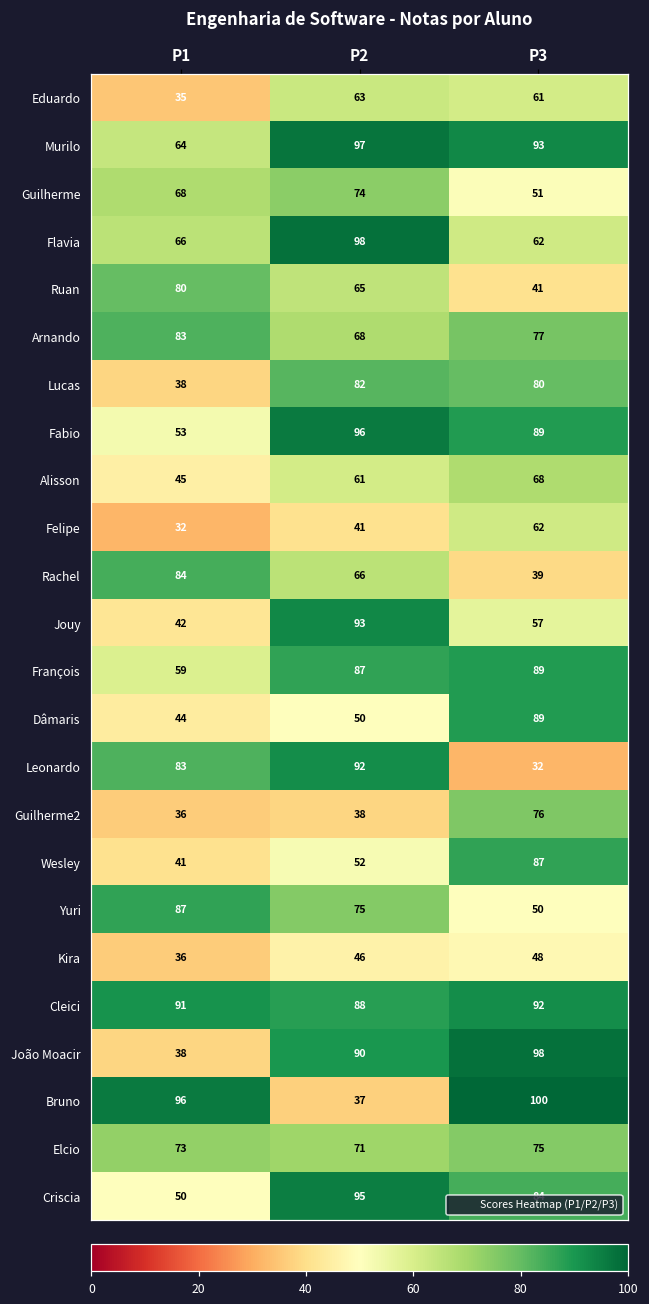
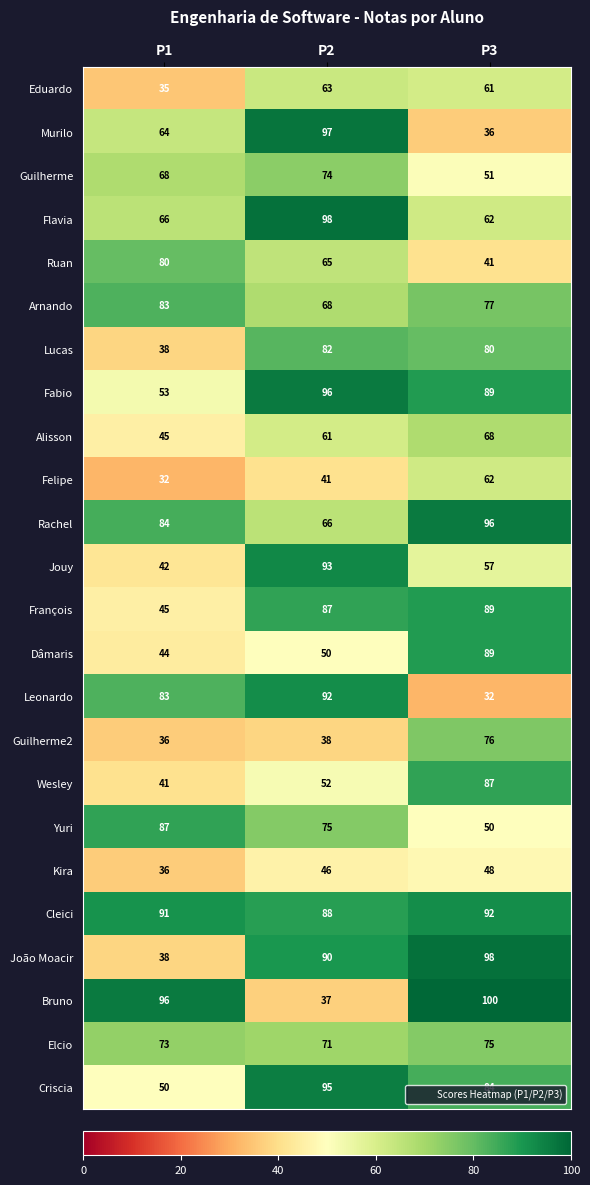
Murilo, P3: 93 -> 36
Rachel, P3: 39 -> 96
François, P1: 59 -> 45
